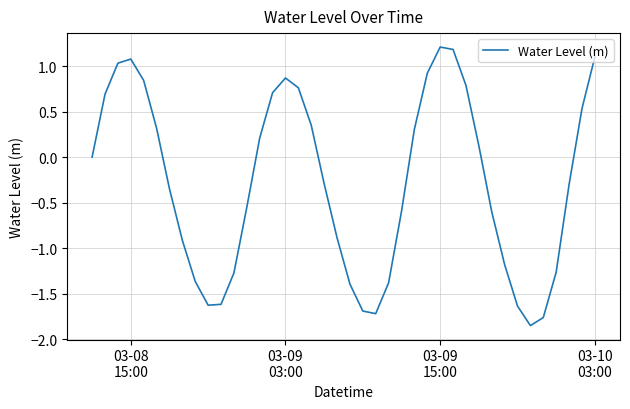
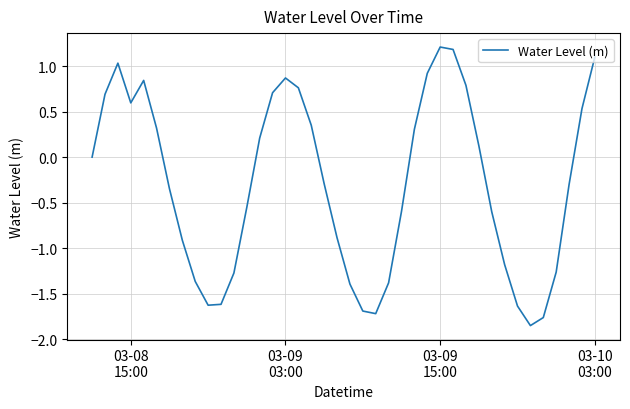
03-08 15:00: 1.1 -> 0.6
